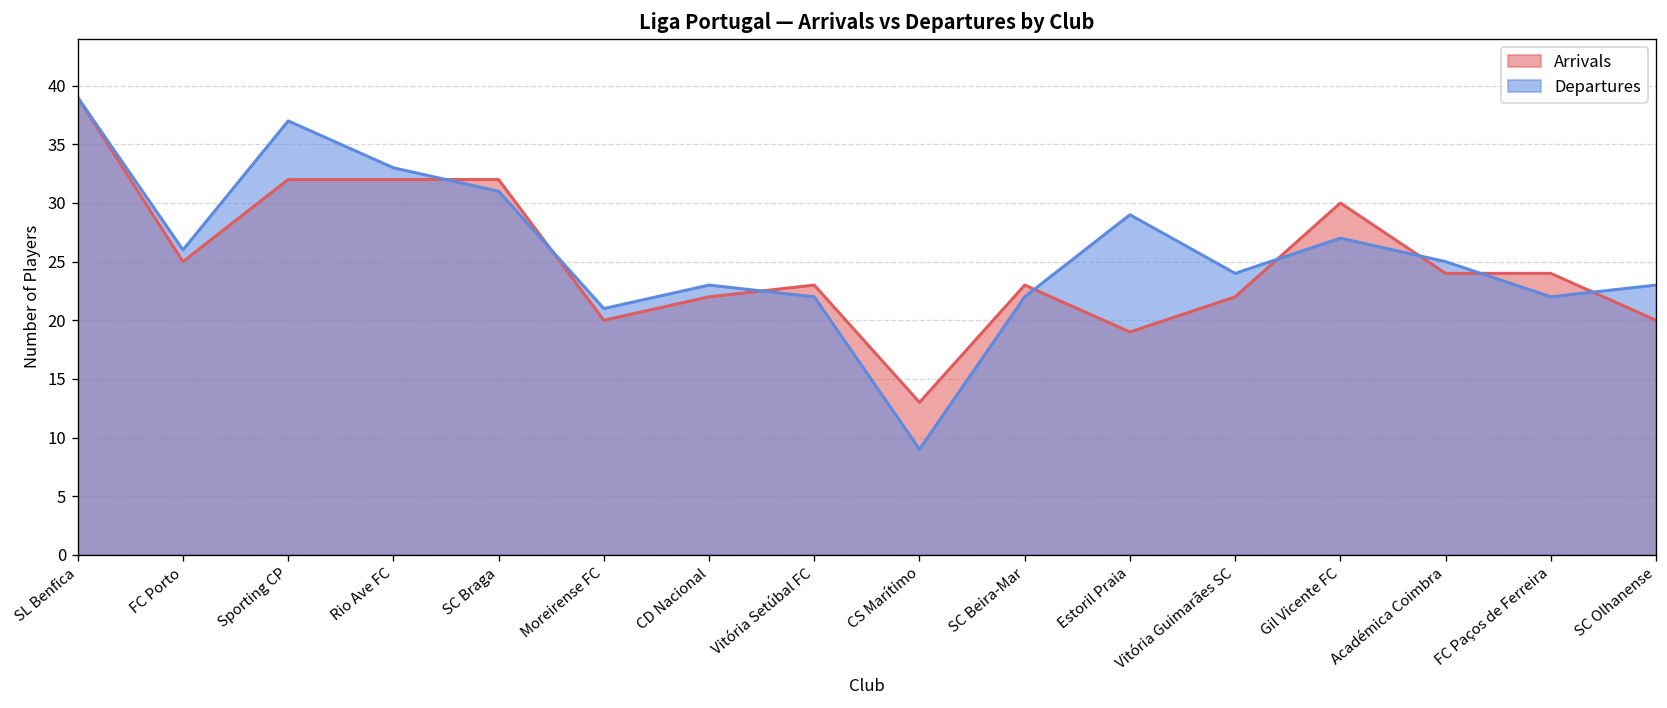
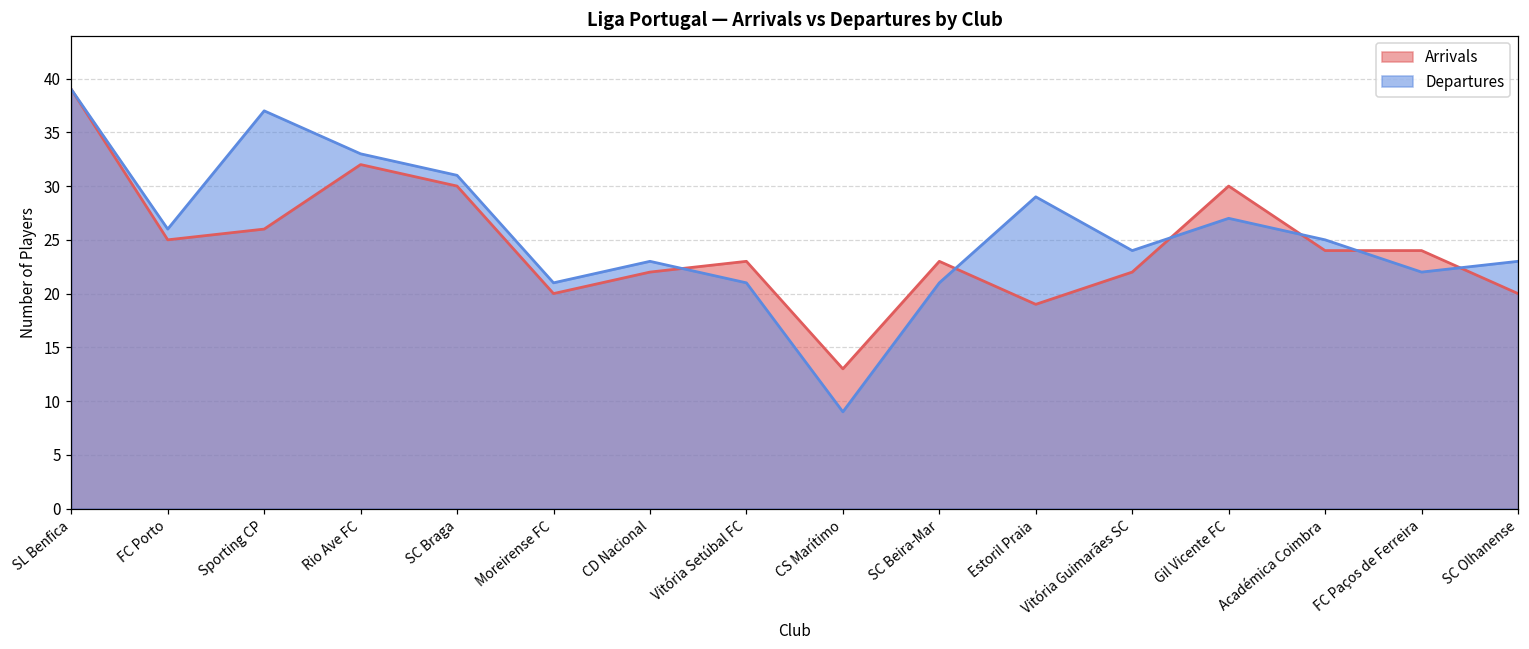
Arrivals, Sporting CP: 32 -> 26
Arrivals, SC Braga: 32 -> 30
Departures, Vitória Setúbal FC: 22 -> 21
Departures, SC Beira-Mar: 22 -> 21
